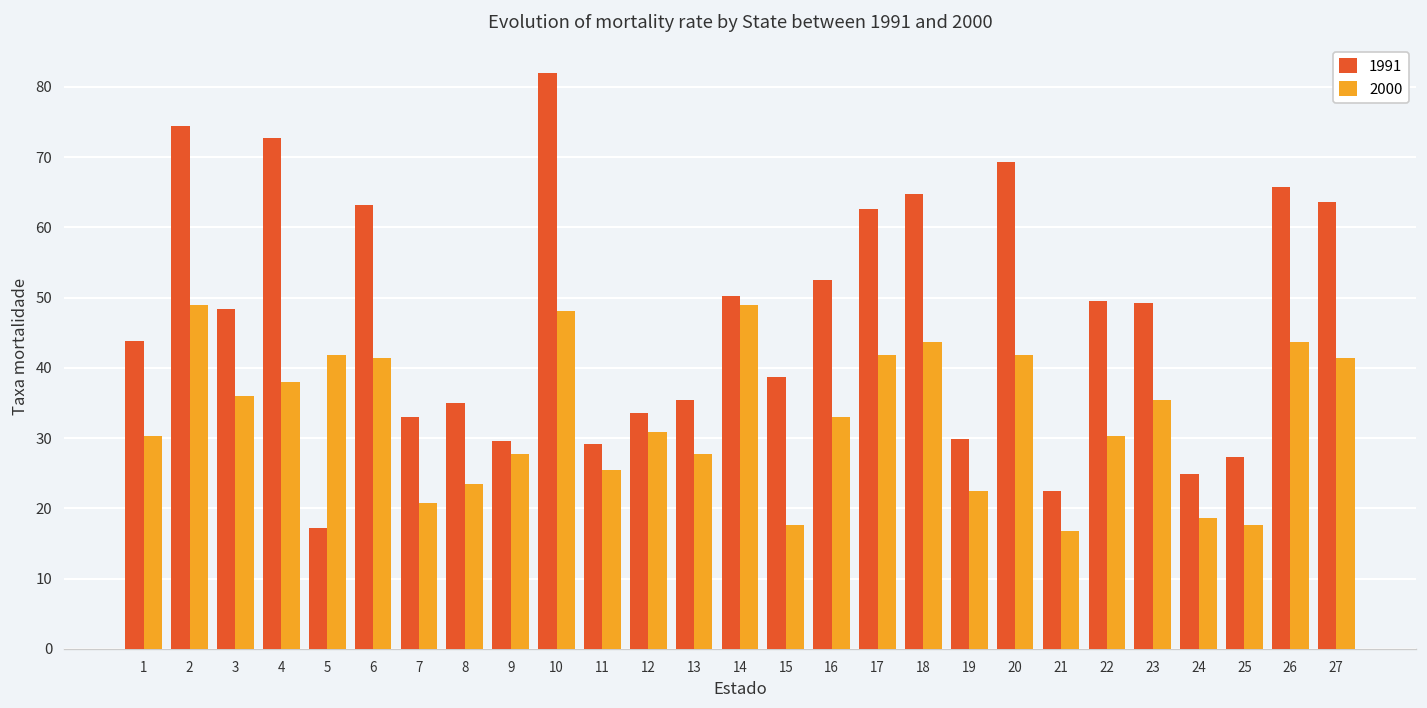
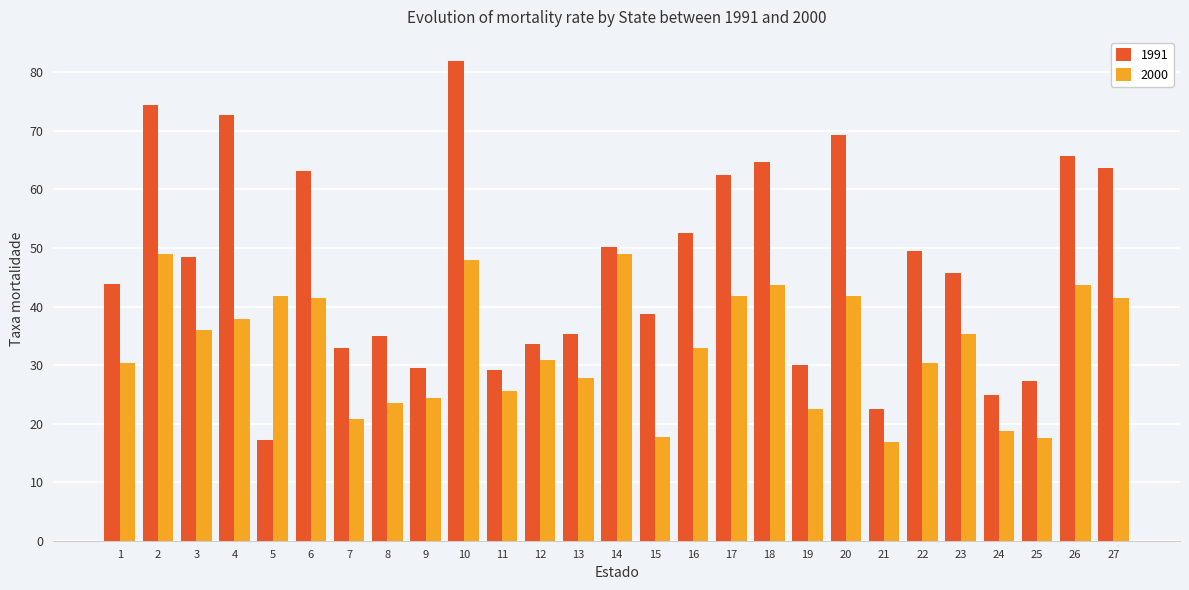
2000, 9: 28 -> 24
1991, 23: 49 -> 46
